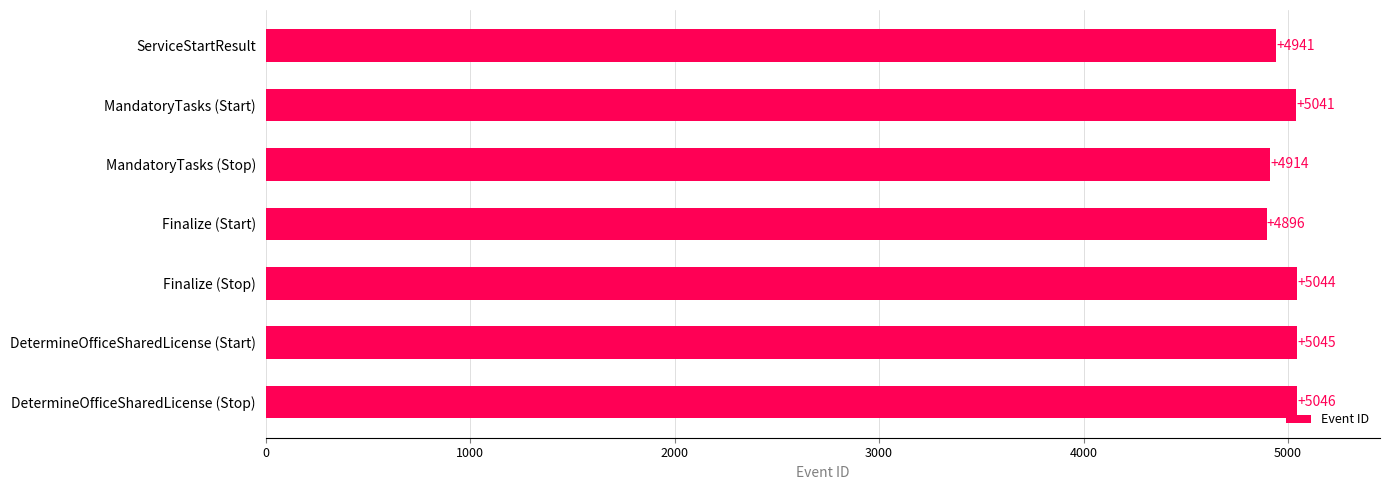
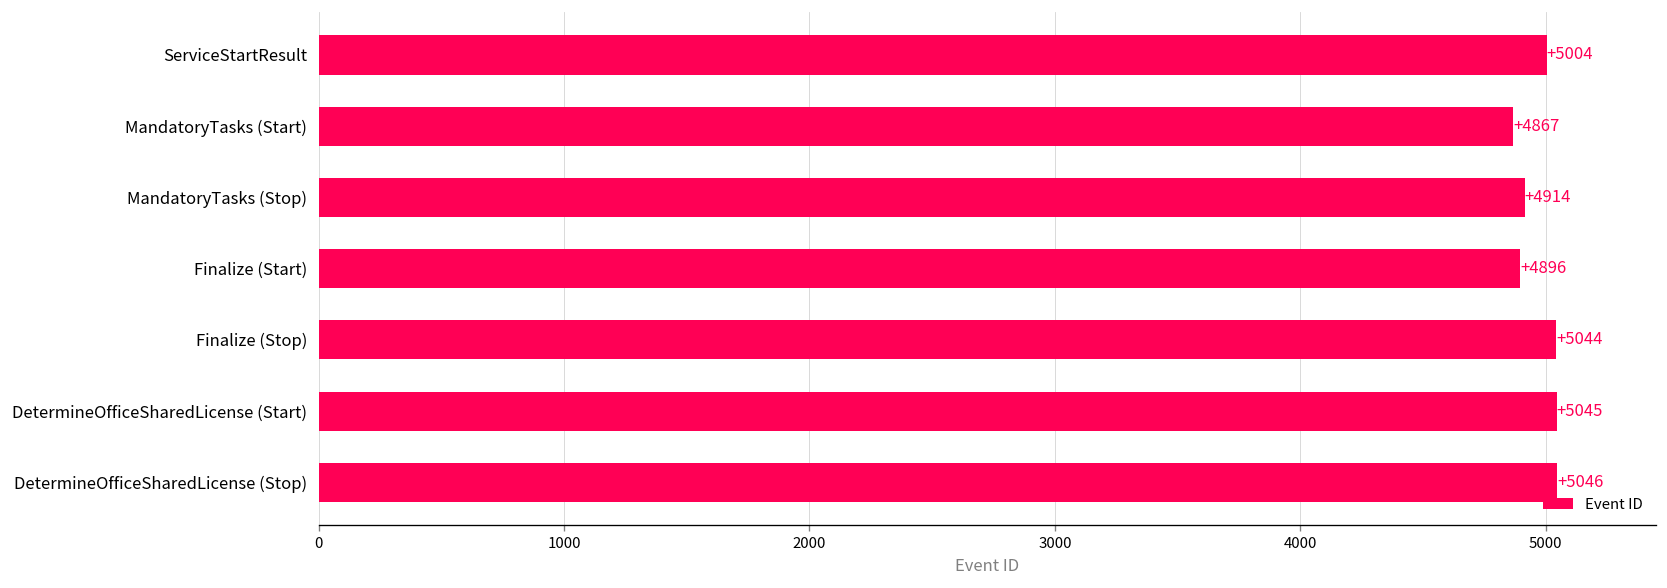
ServiceStartResult: +4941 -> +5004
MandatoryTasks (Start): +5041 -> +4867
